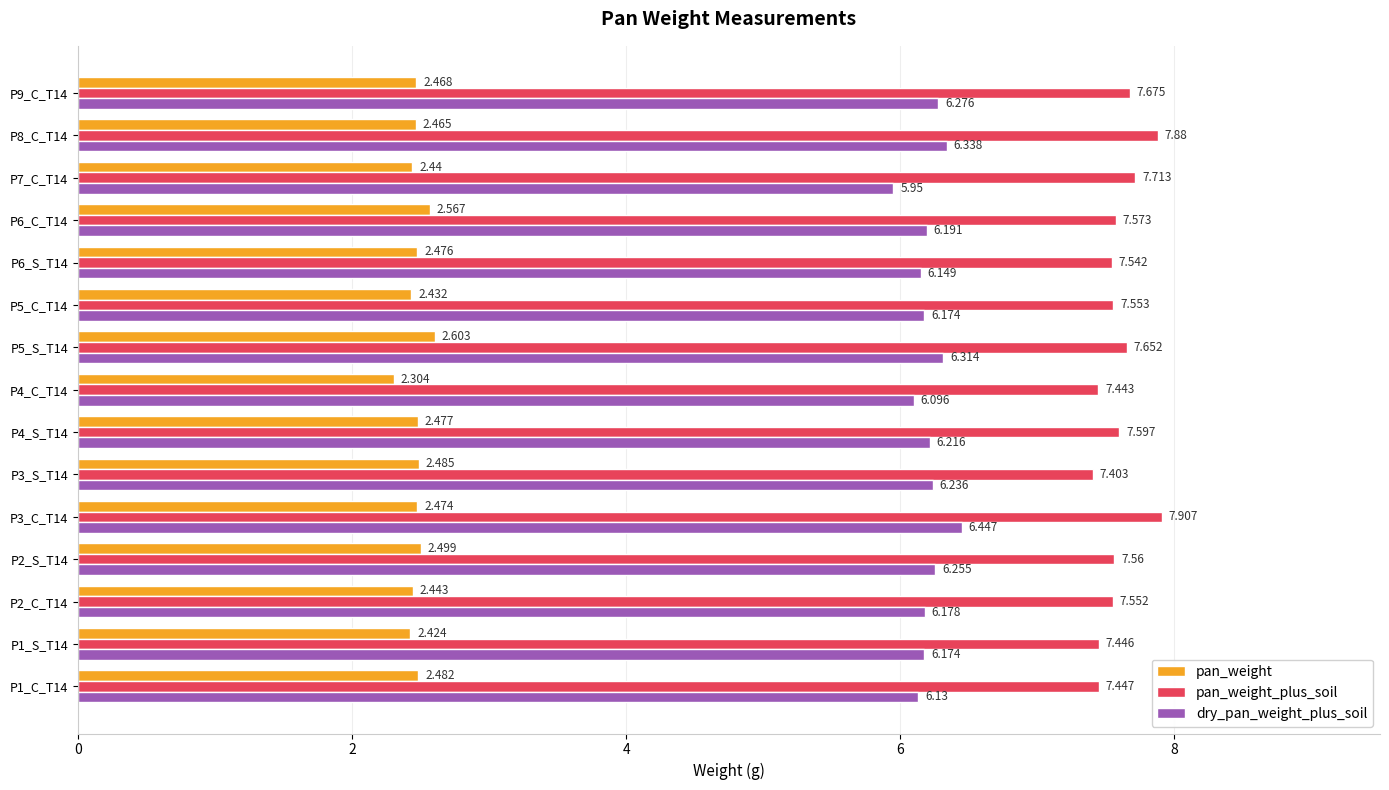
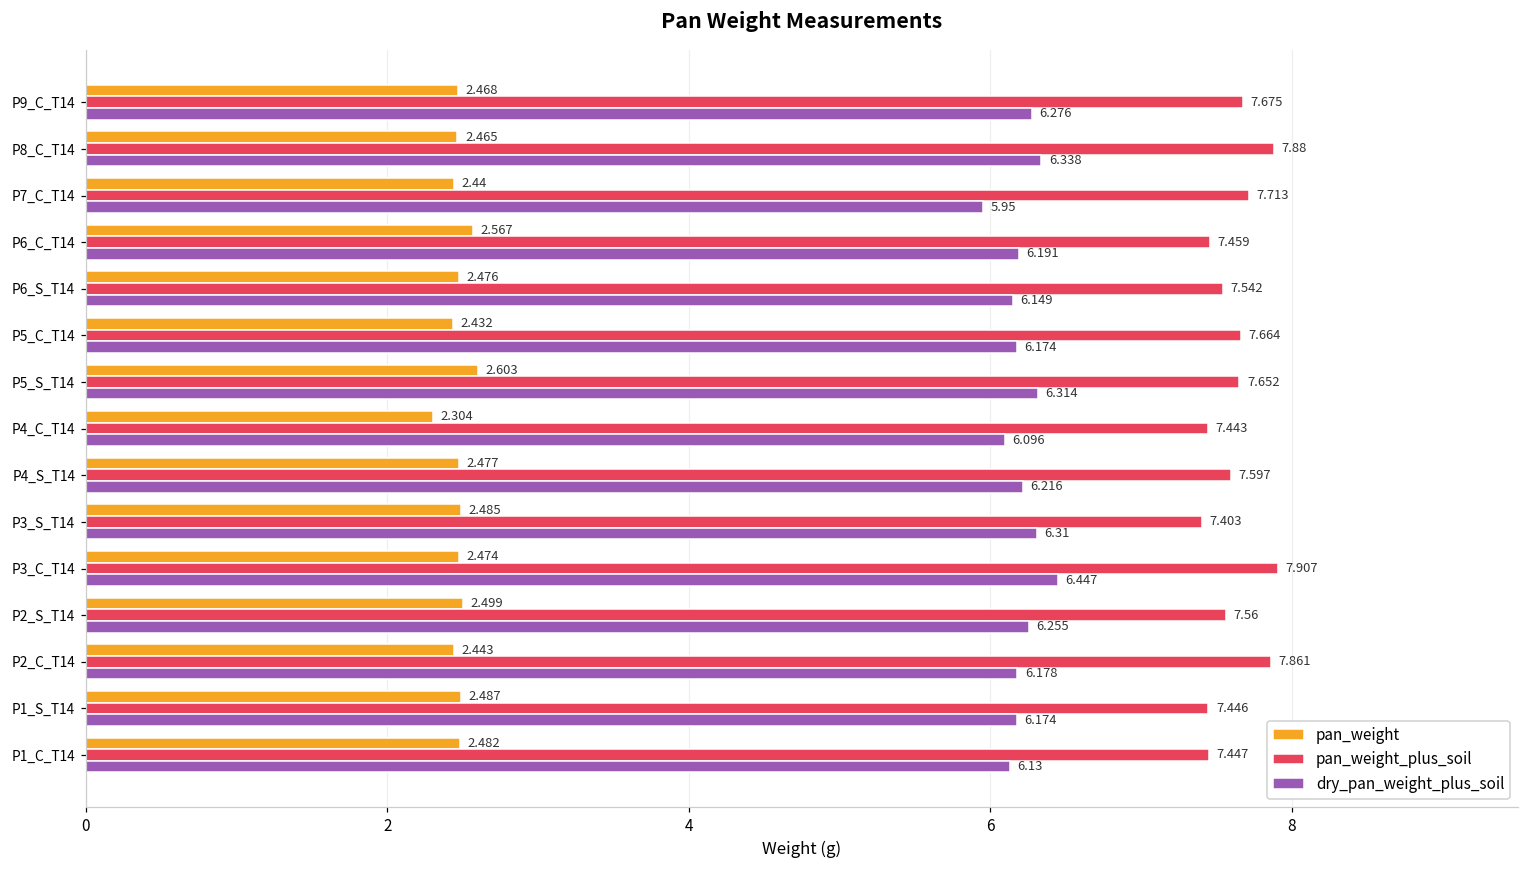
pan_weight_plus_soil, P6_C_T14: 7.573 -> 7.459
pan_weight_plus_soil, P5_C_T14: 7.553 -> 7.664
dry_pan_weight_plus_soil, P3_S_T14: 6.236 -> 6.31
pan_weight_plus_soil, P2_C_T14: 7.552 -> 7.861
pan_weight, P1_S_T14: 2.424 -> 2.487
